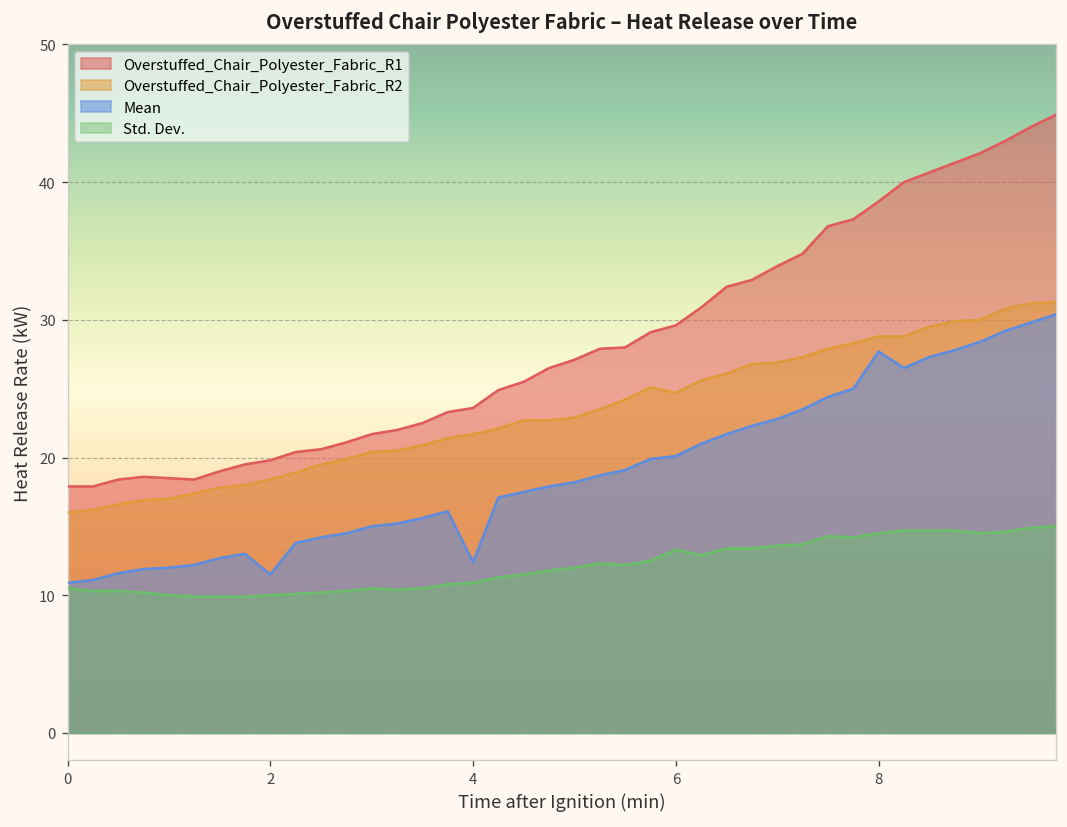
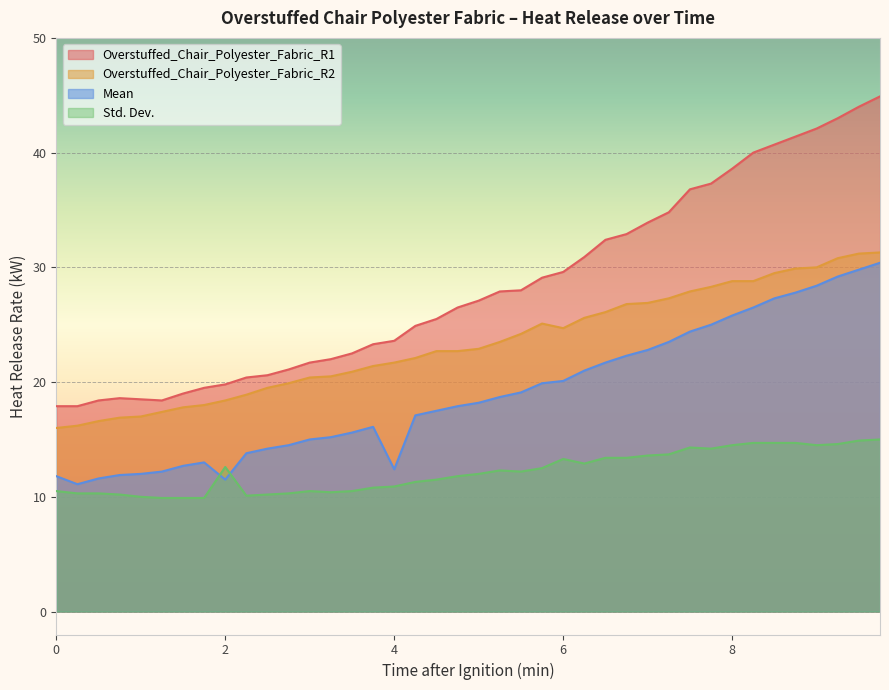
Mean, 0: 10.9 -> 11.8
Std. Dev., 2: 10.0 -> 12.6
Mean, 8: 27.7 -> 25.8
